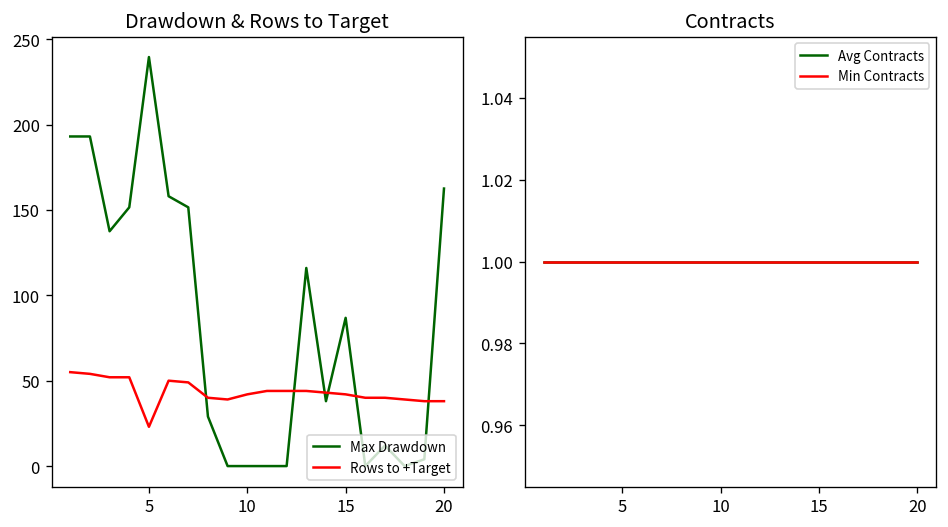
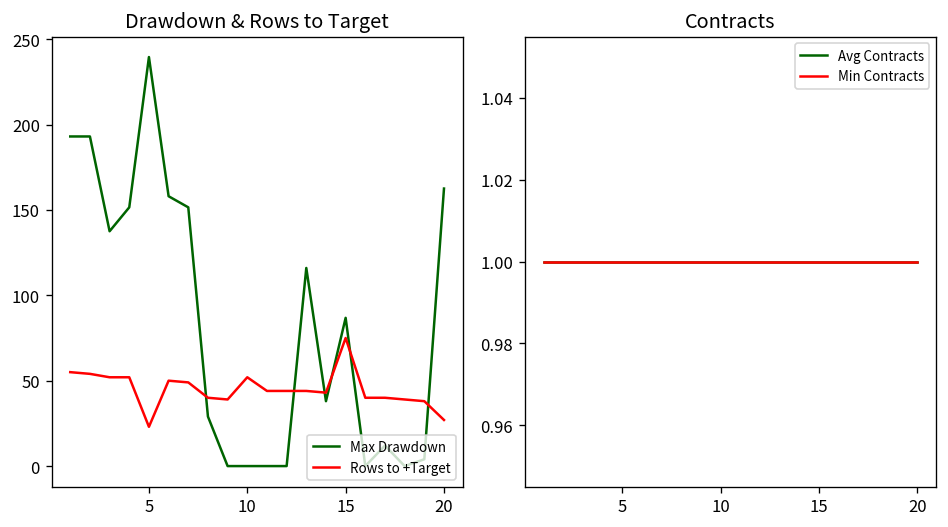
Drawdown & Rows to Target, Rows to +Target, 10: 42 -> 52
Drawdown & Rows to Target, Rows to +Target, 15: 42 -> 75
Drawdown & Rows to Target, Rows to +Target, 20: 38 -> 27
